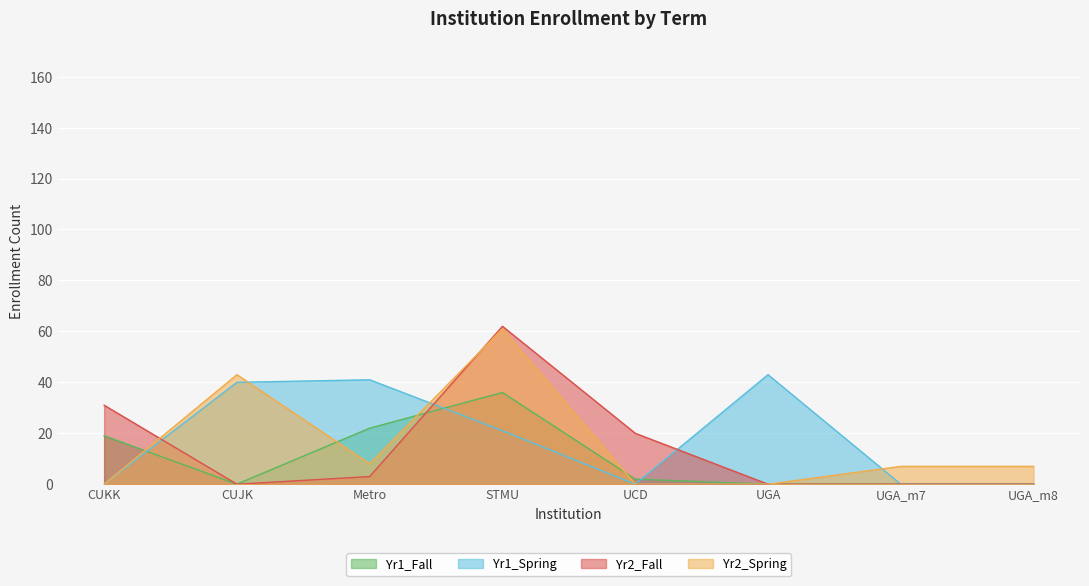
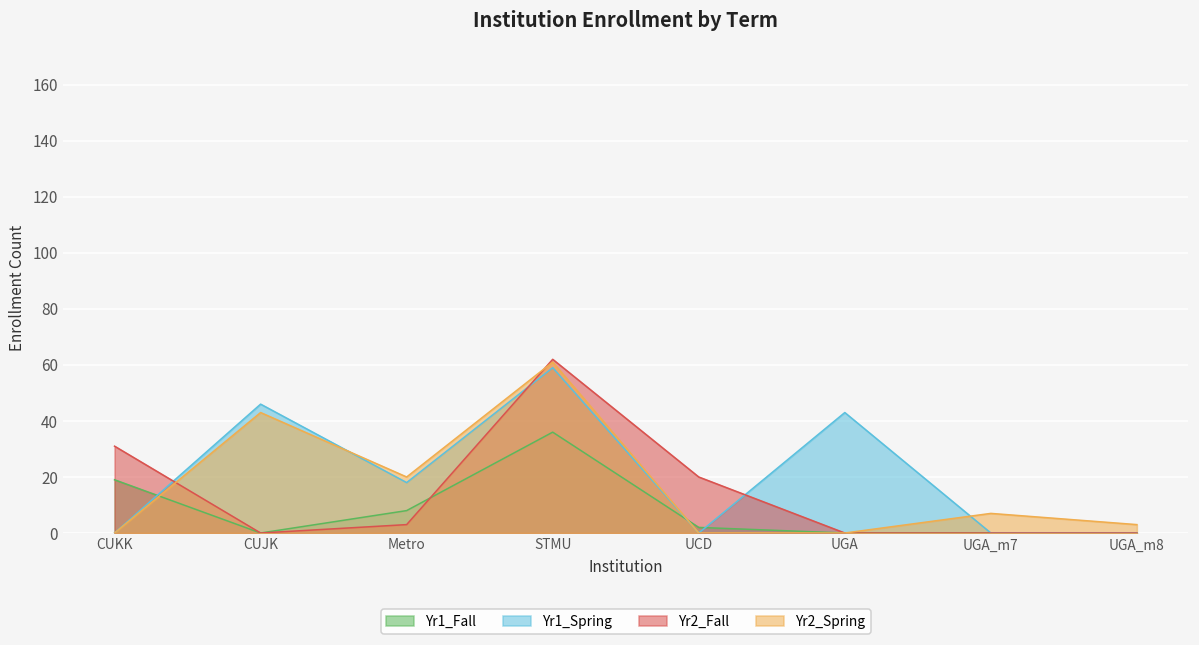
Yr1_Spring, CUJK: 40 -> 46
Yr1_Fall, Metro: 22 -> 8
Yr1_Spring, Metro: 41 -> 18
Yr2_Spring, Metro: 8 -> 20
Yr1_Spring, STMU: 21 -> 59
Yr2_Spring, UGA_m8: 7 -> 3
